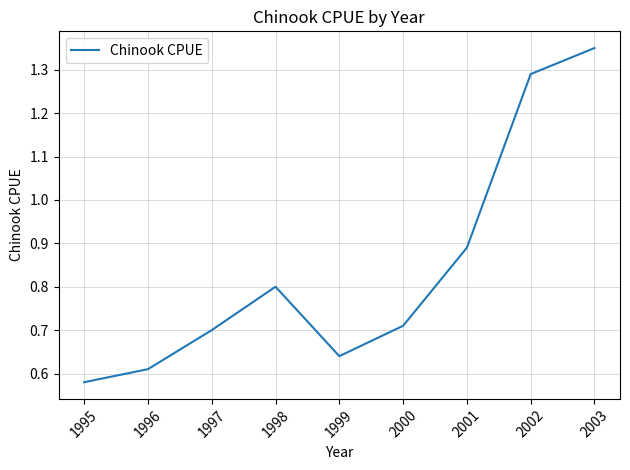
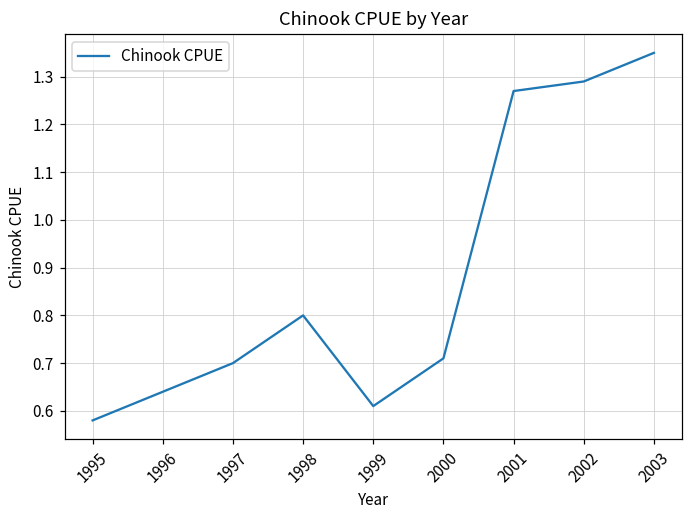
1996: 0.61 -> 0.64
1999: 0.64 -> 0.61
2001: 0.89 -> 1.27
